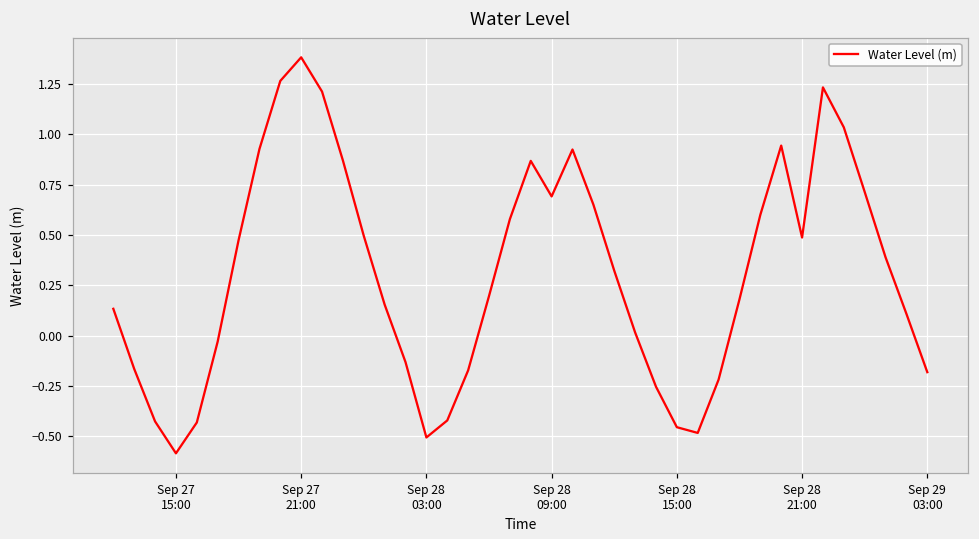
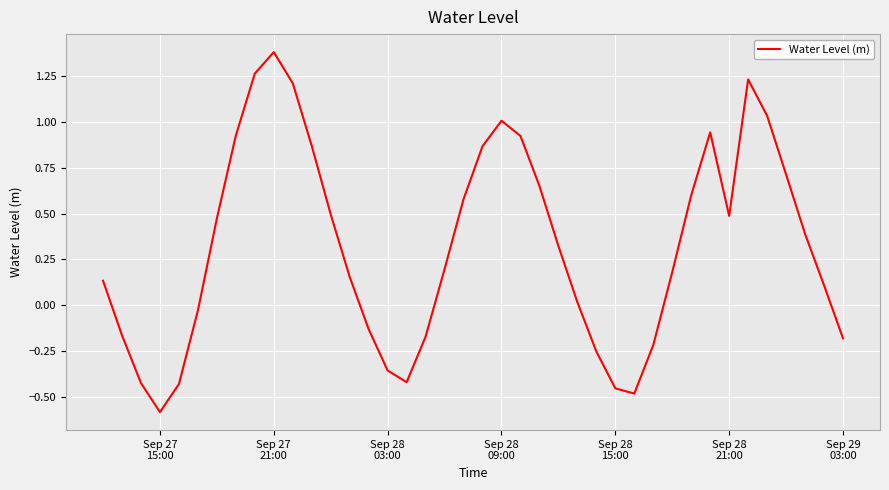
Sep 28 03:00: -0.51 -> -0.36
Sep 28 09:00: 0.69 -> 1.01
